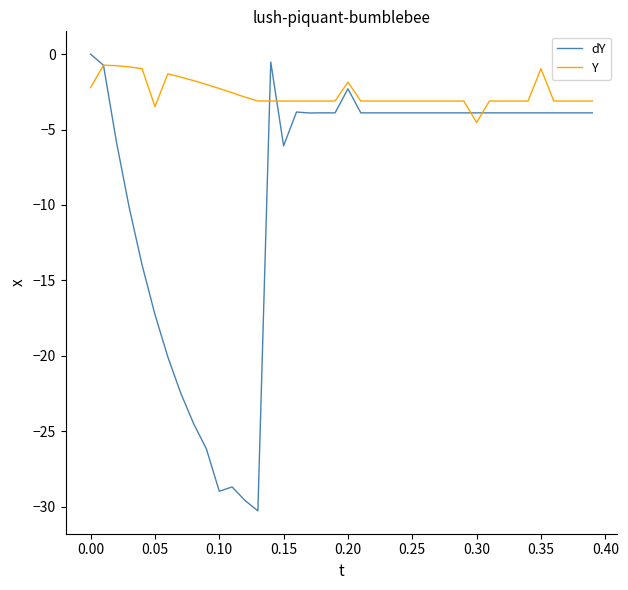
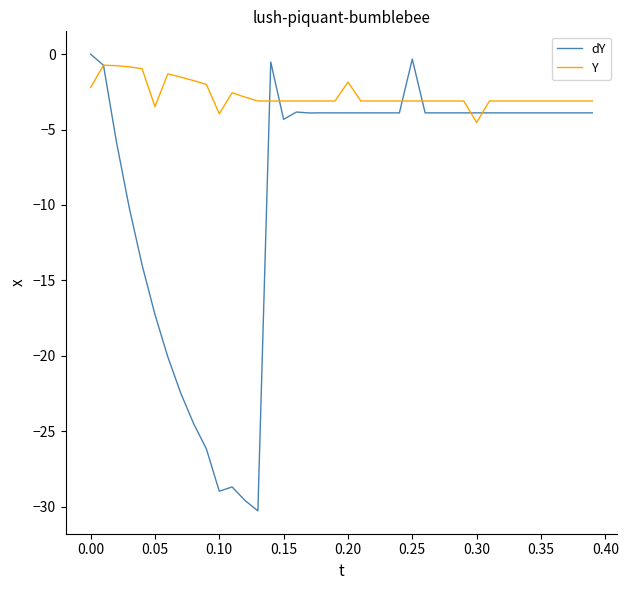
Y, 0.10: -2.3 -> -4.0
dY, 0.15: -6.1 -> -4.3
dY, 0.20: -2.3 -> -3.9
dY, 0.25: -3.9 -> -0.3
Y, 0.35: -1.0 -> -3.1
